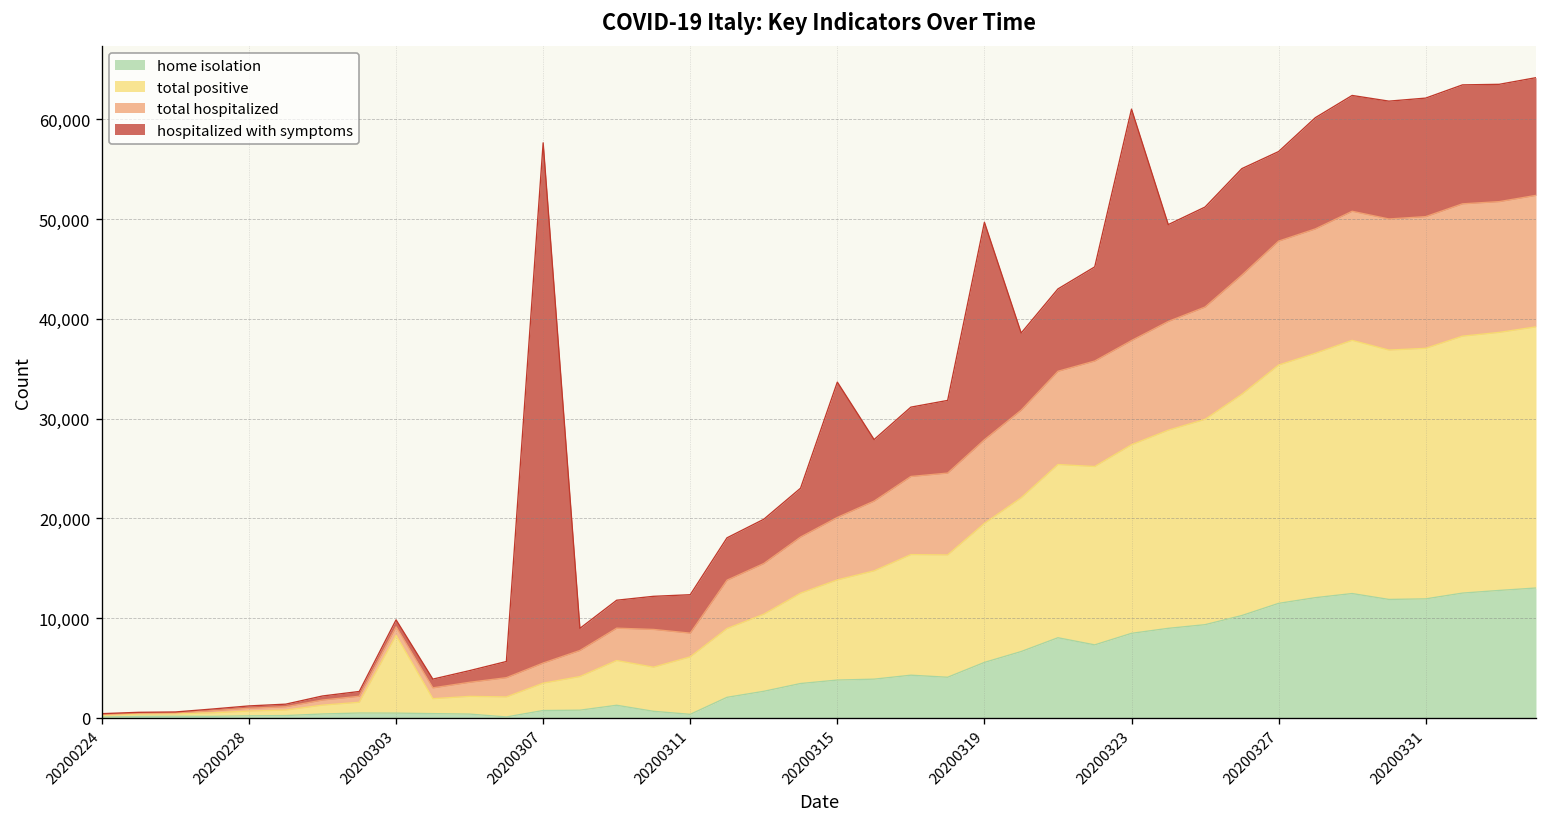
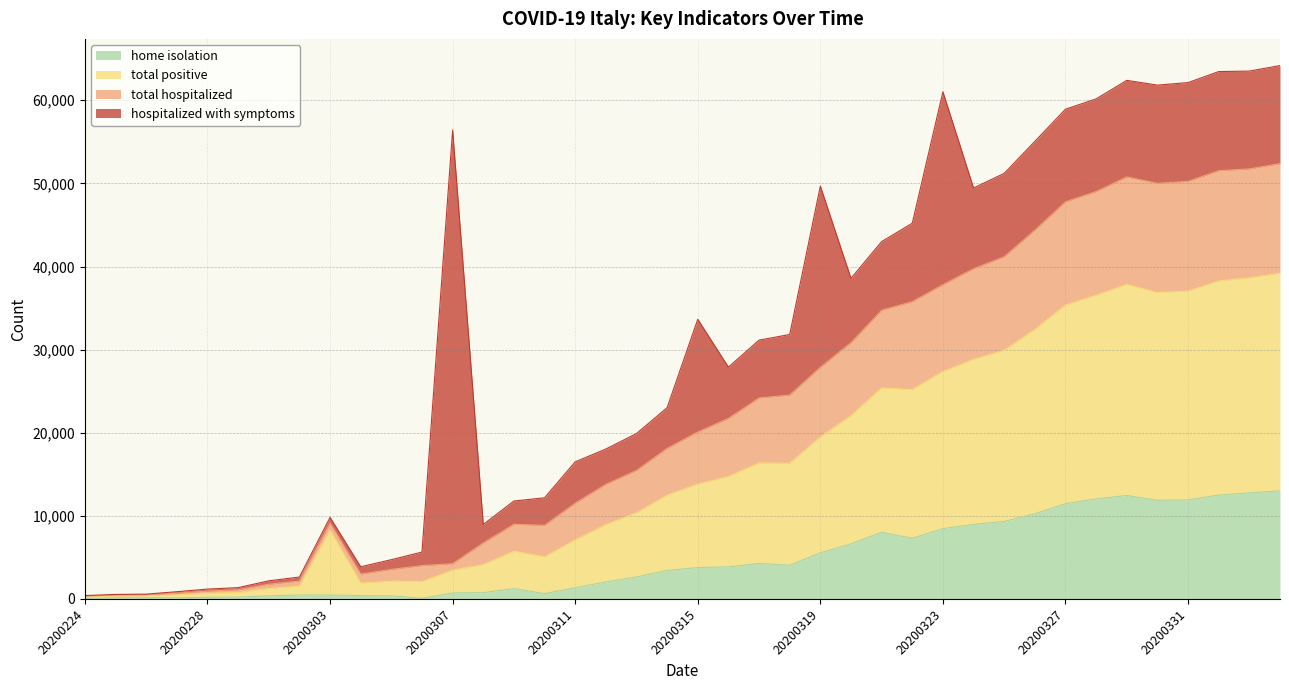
total hospitalized, 20200307: 2,000 -> 1,000
home isolation, 20200311: 0 -> 1,000
total hospitalized, 20200311: 2,000 -> 4,000
hospitalized with symptoms, 20200311: 4,000 -> 5,000
hospitalized with symptoms, 20200327: 9,000 -> 11,000
